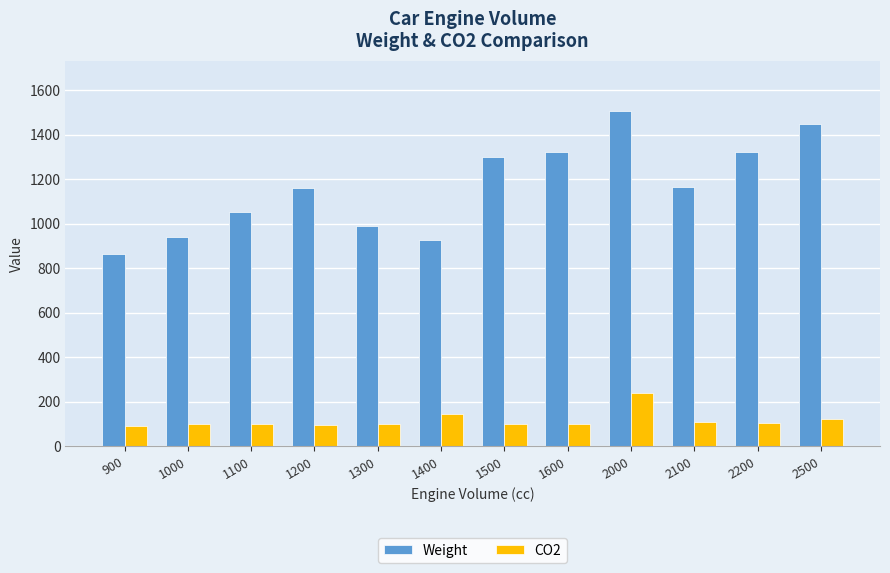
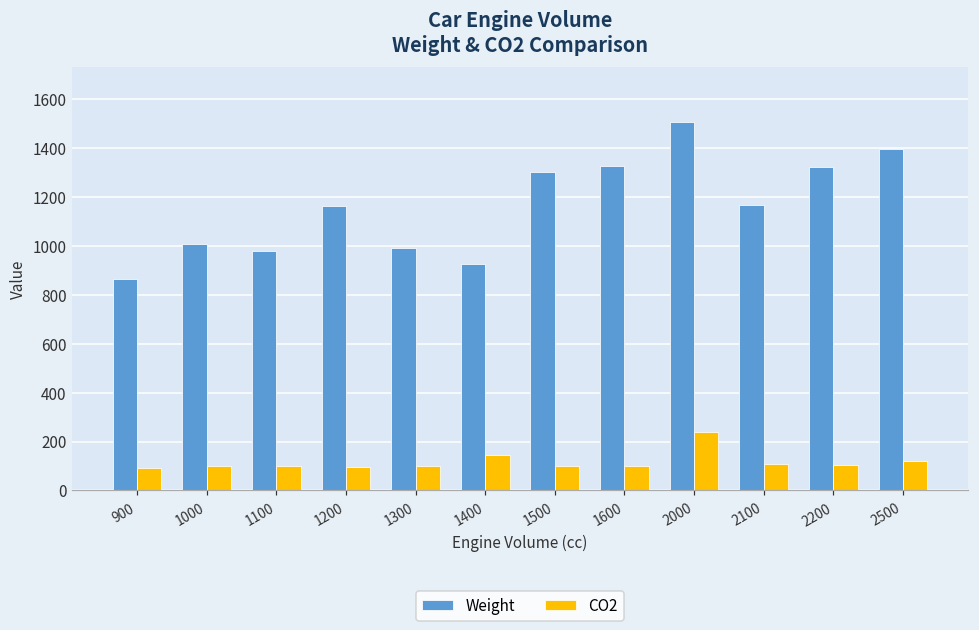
Weight, 1000: 940 -> 1010
Weight, 1100: 1050 -> 980
Weight, 2500: 1450 -> 1400
